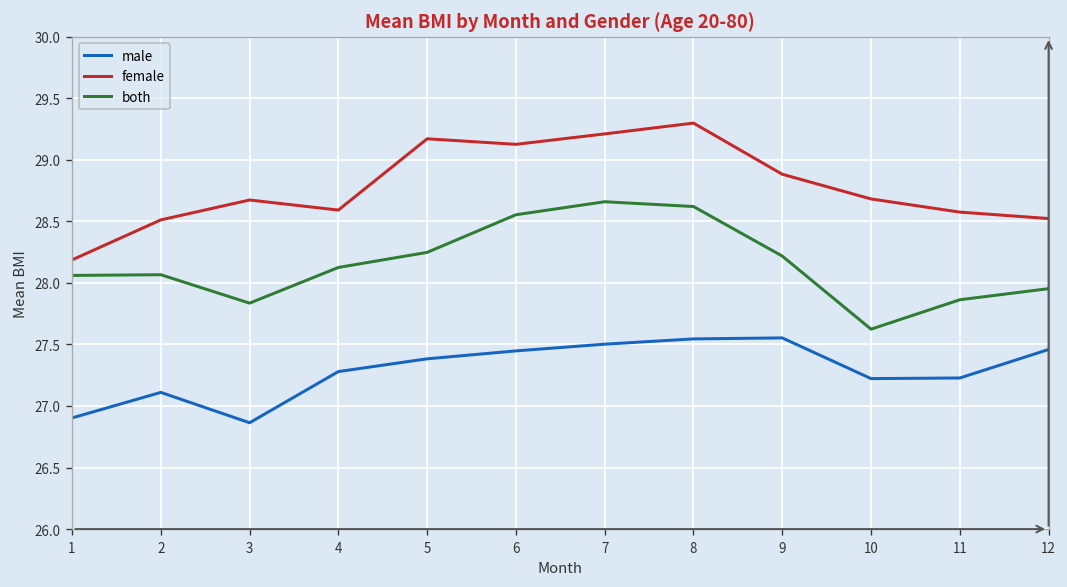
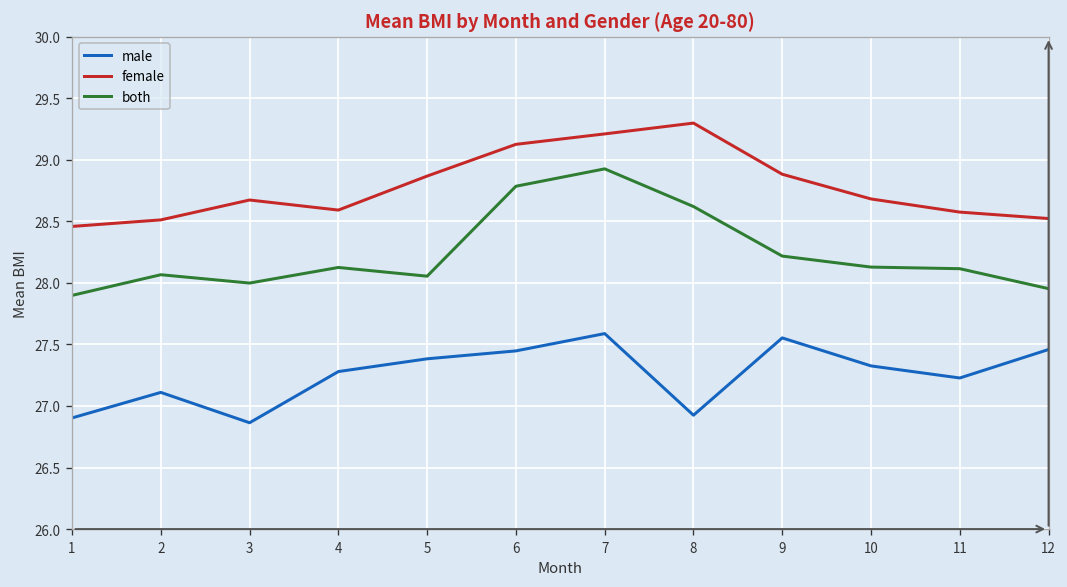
female, 1: 28.19 -> 28.46
both, 1: 28.06 -> 27.90
both, 3: 27.84 -> 28.00
female, 5: 29.17 -> 28.87
both, 5: 28.25 -> 28.05
both, 6: 28.55 -> 28.78
male, 7: 27.50 -> 27.59
both, 7: 28.66 -> 28.93
male, 8: 27.54 -> 26.92
male, 10: 27.22 -> 27.33
both, 10: 27.62 -> 28.13
both, 11: 27.86 -> 28.12
